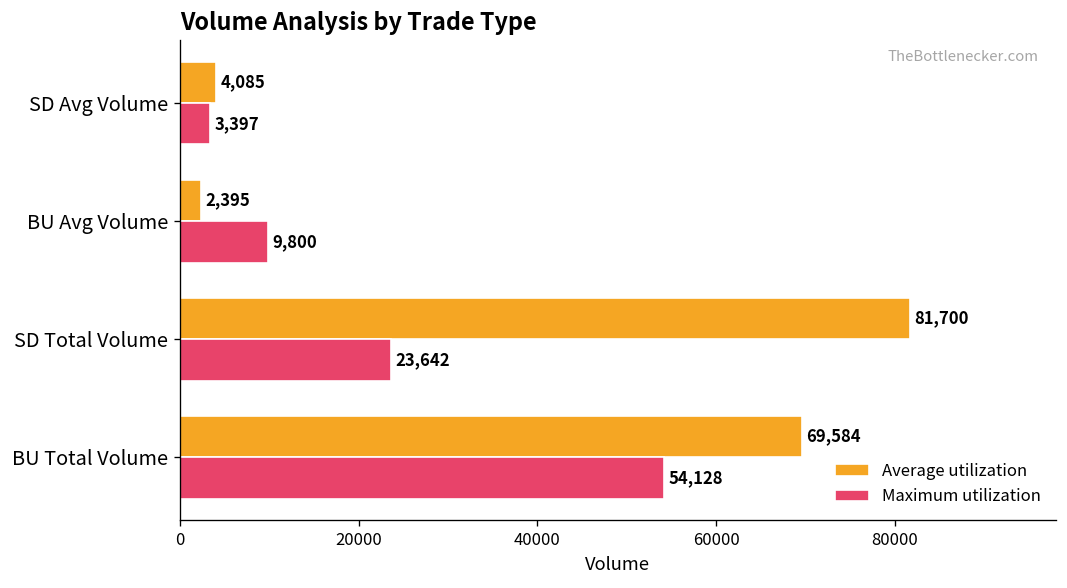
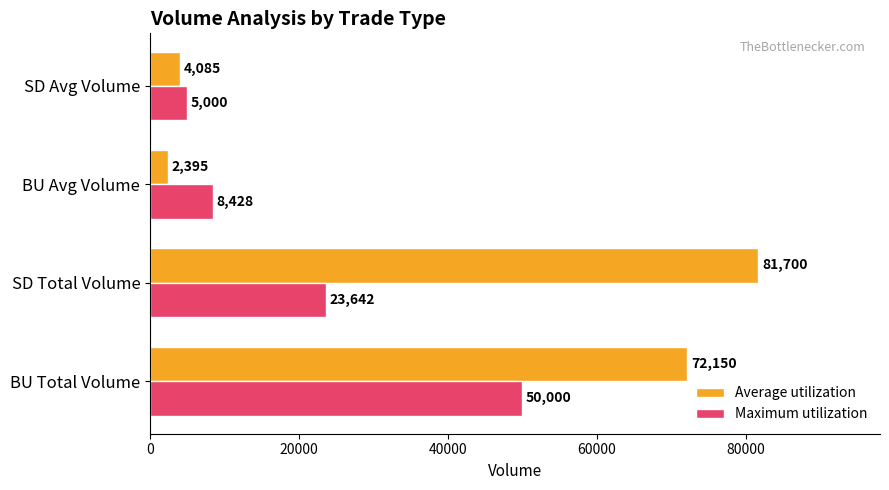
Maximum utilization, SD Avg Volume: 3,397 -> 5,000
Maximum utilization, BU Avg Volume: 9,800 -> 8,428
Average utilization, BU Total Volume: 69,584 -> 72,150
Maximum utilization, BU Total Volume: 54,128 -> 50,000
